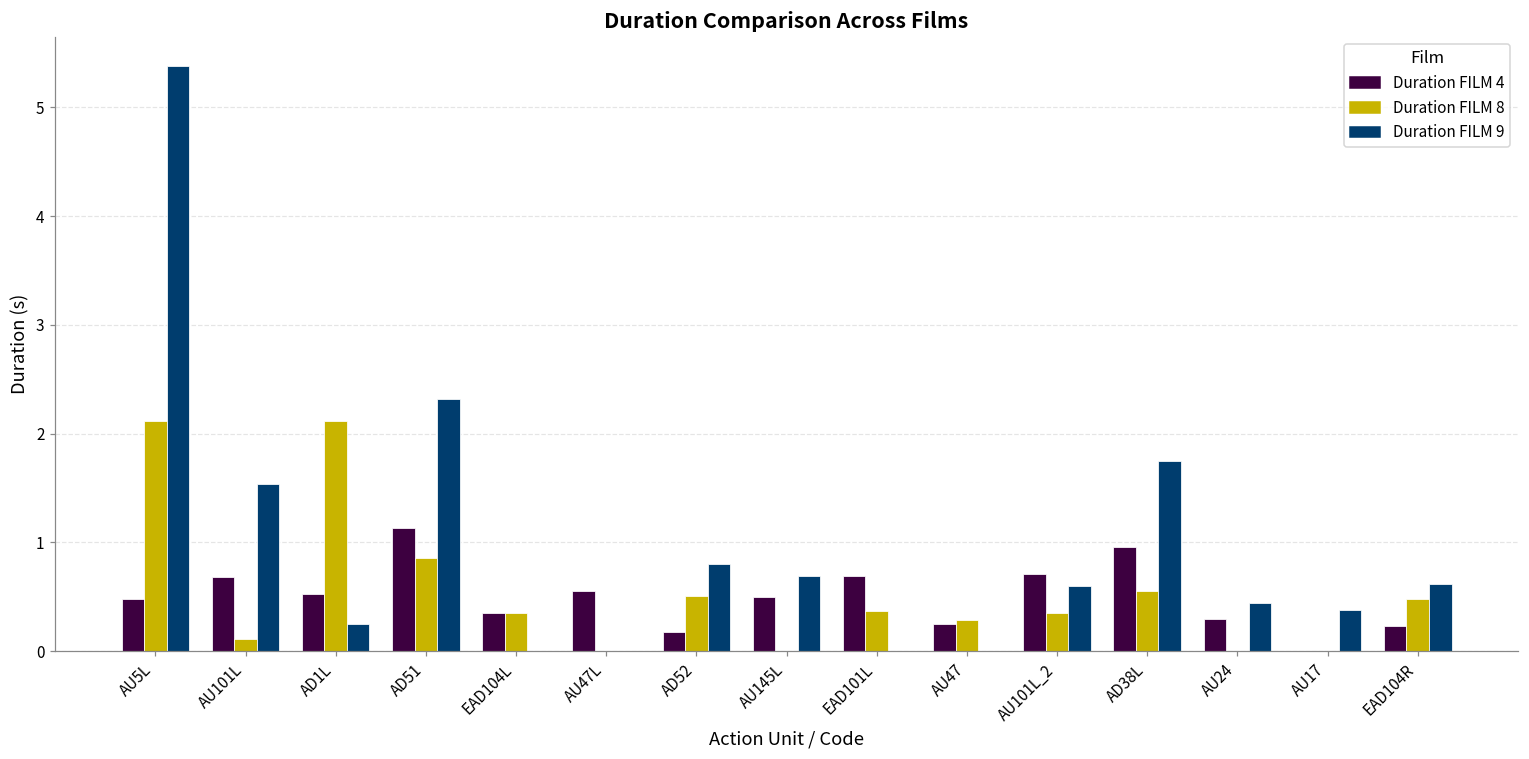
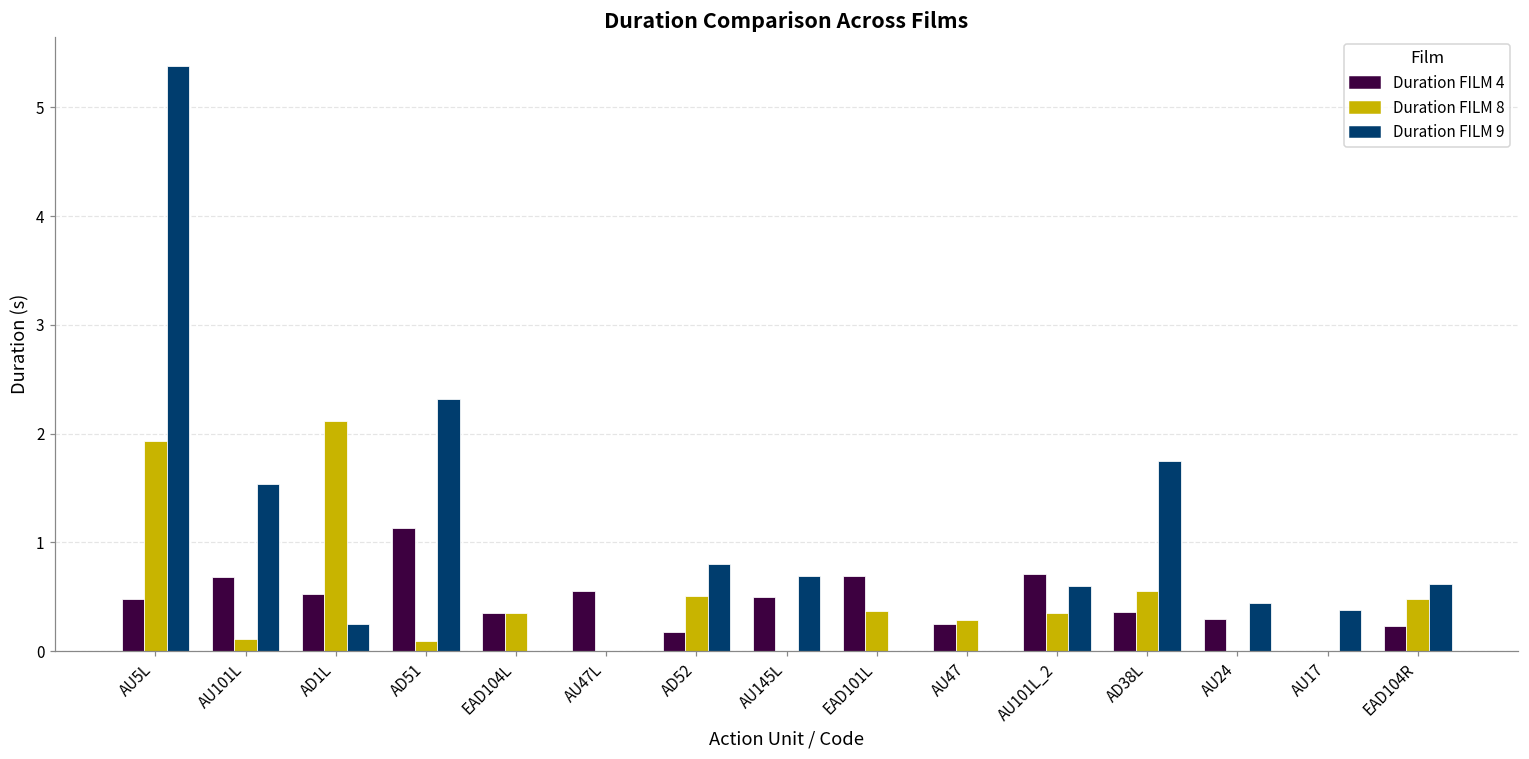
Duration FILM 8, AU5L: 2.1 -> 1.9
Duration FILM 8, AD51: 0.9 -> 0.1
Duration FILM 4, AD38L: 1.0 -> 0.4
